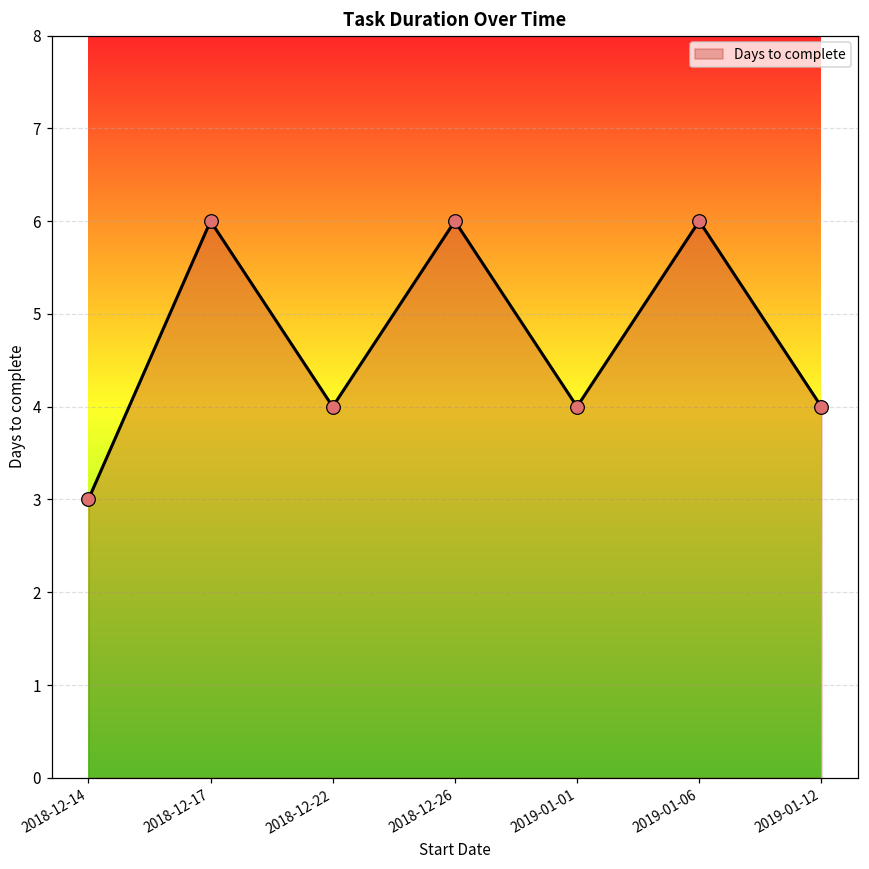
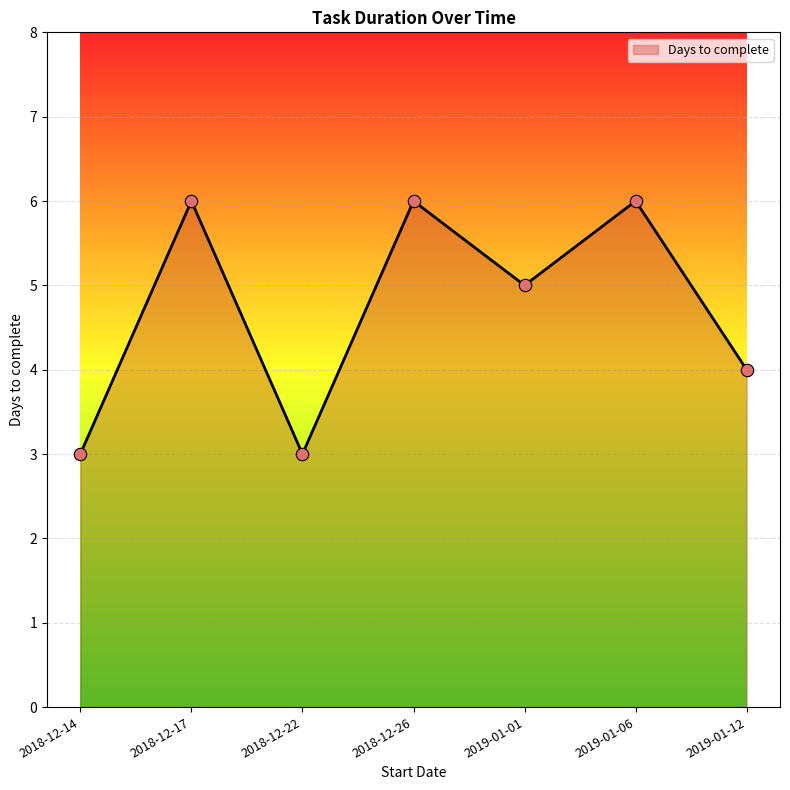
2018-12-22: 4 -> 3
2019-01-01: 4 -> 5
